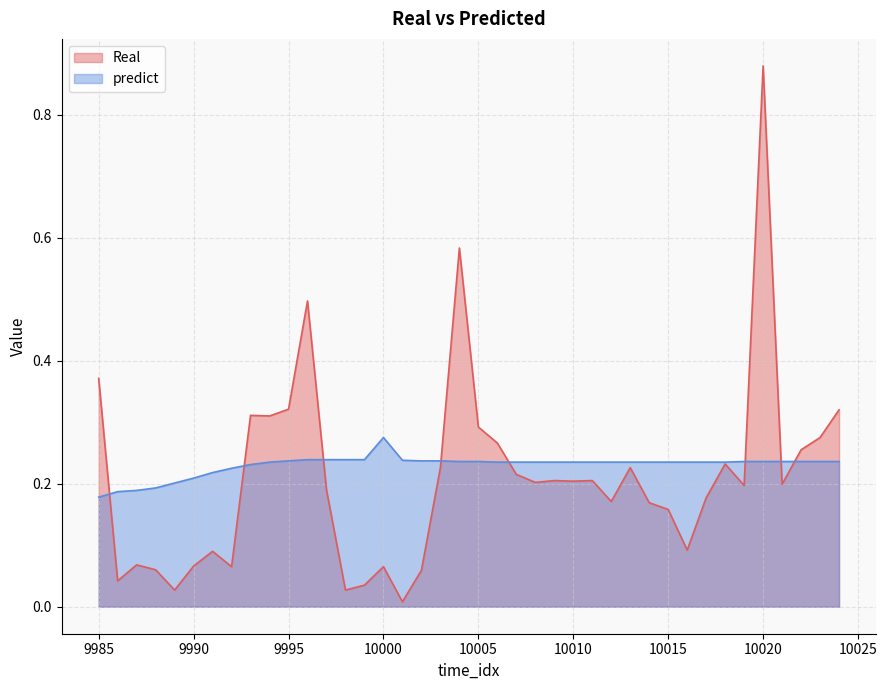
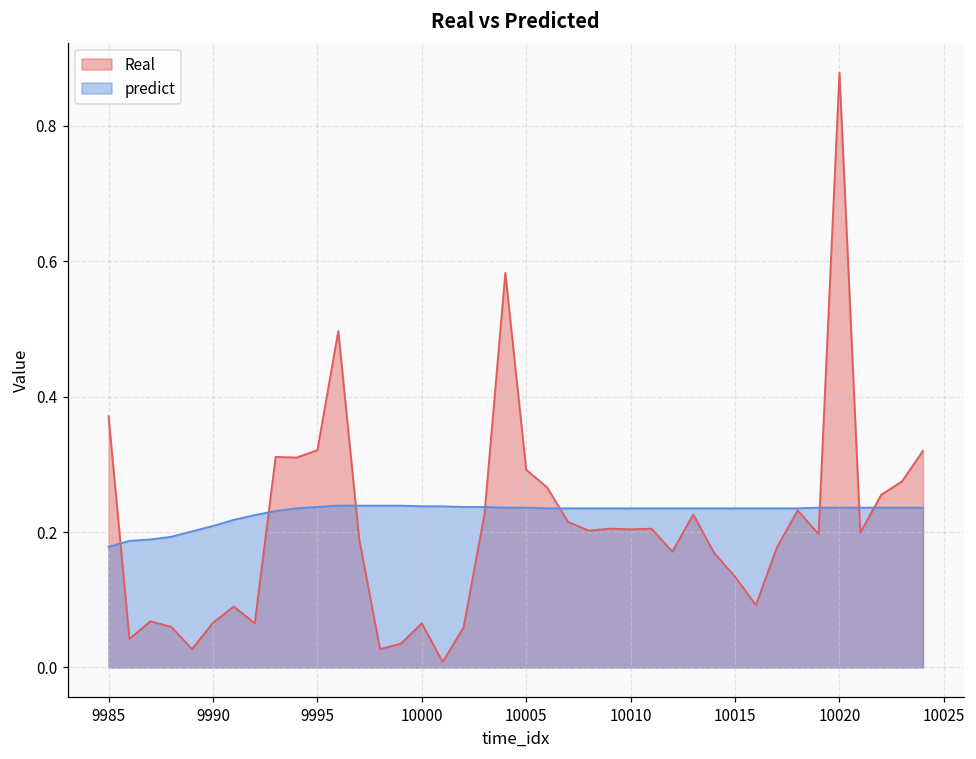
predict, 10000: 0.28 -> 0.24
Real, 10015: 0.16 -> 0.13
